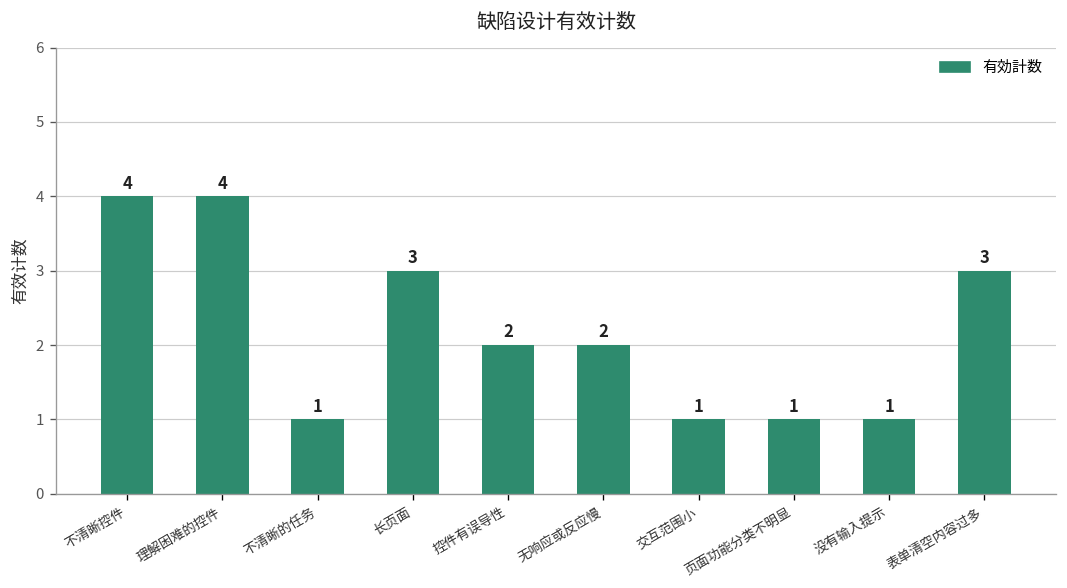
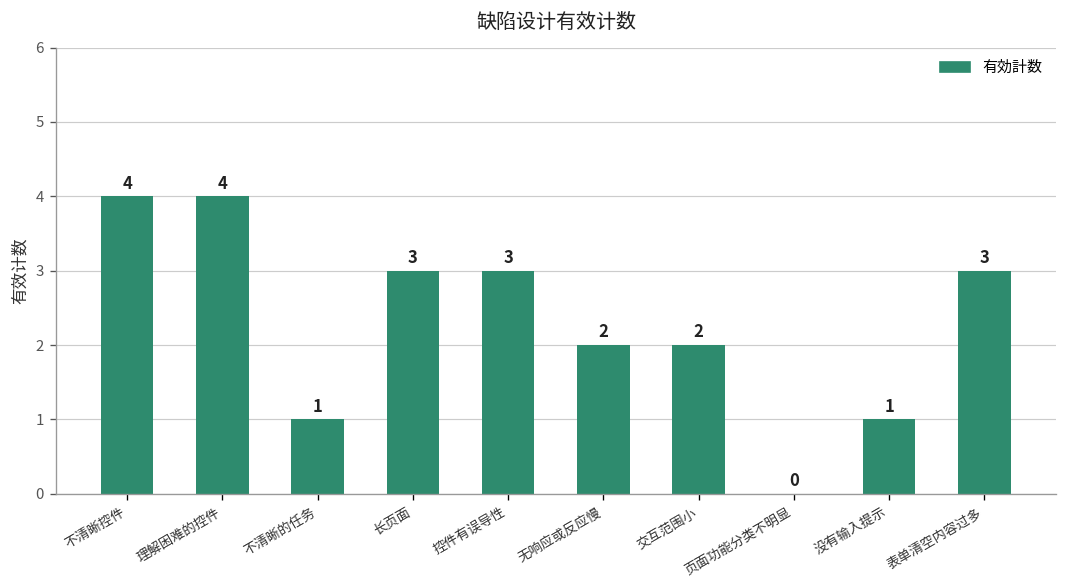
控件有误导性: 2 -> 3
交互范围小: 1 -> 2
页面功能分类不明显: 1 -> 0
